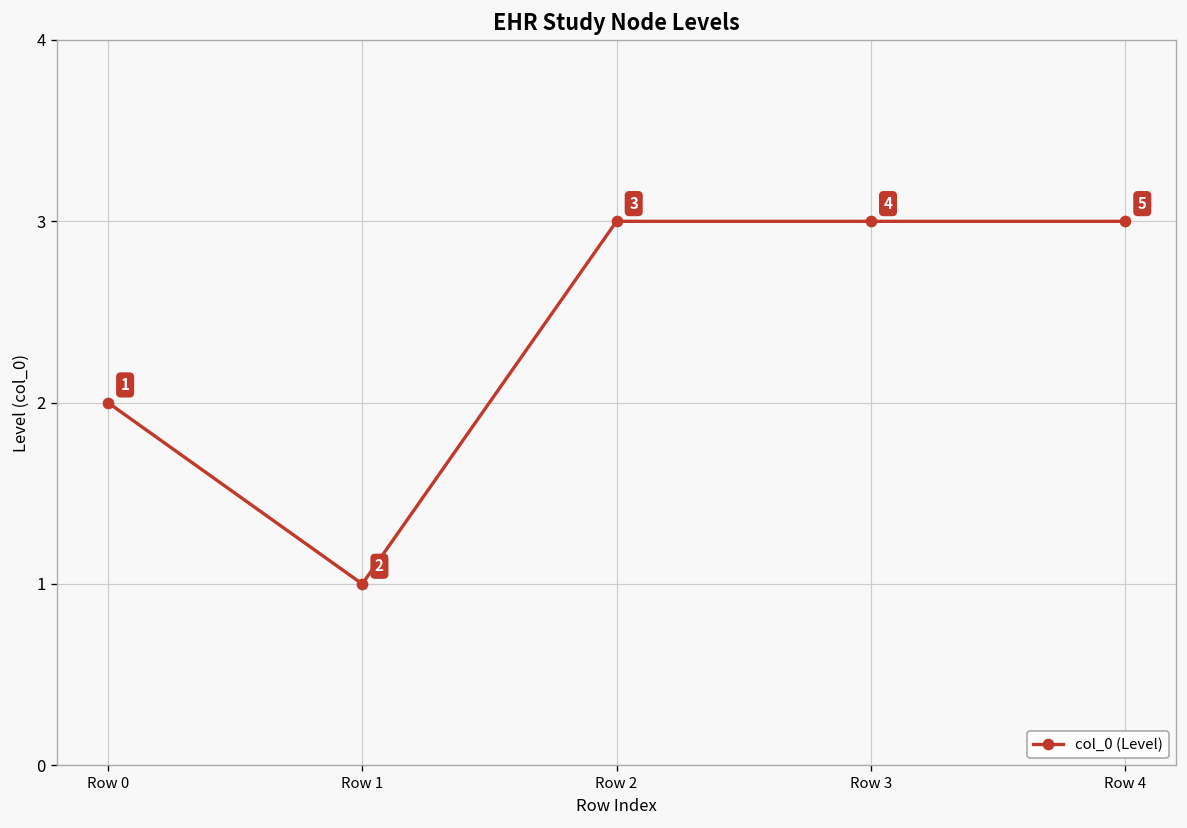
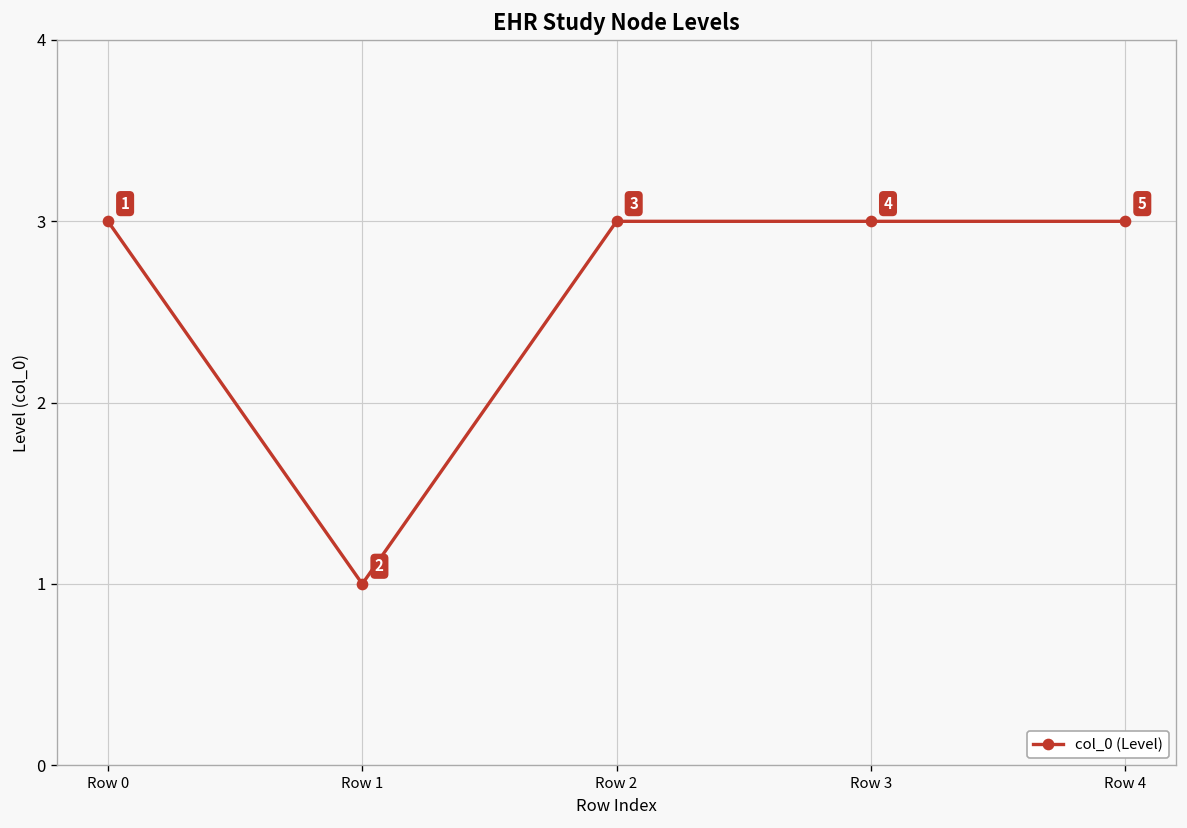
Row 0: 2 -> 3
